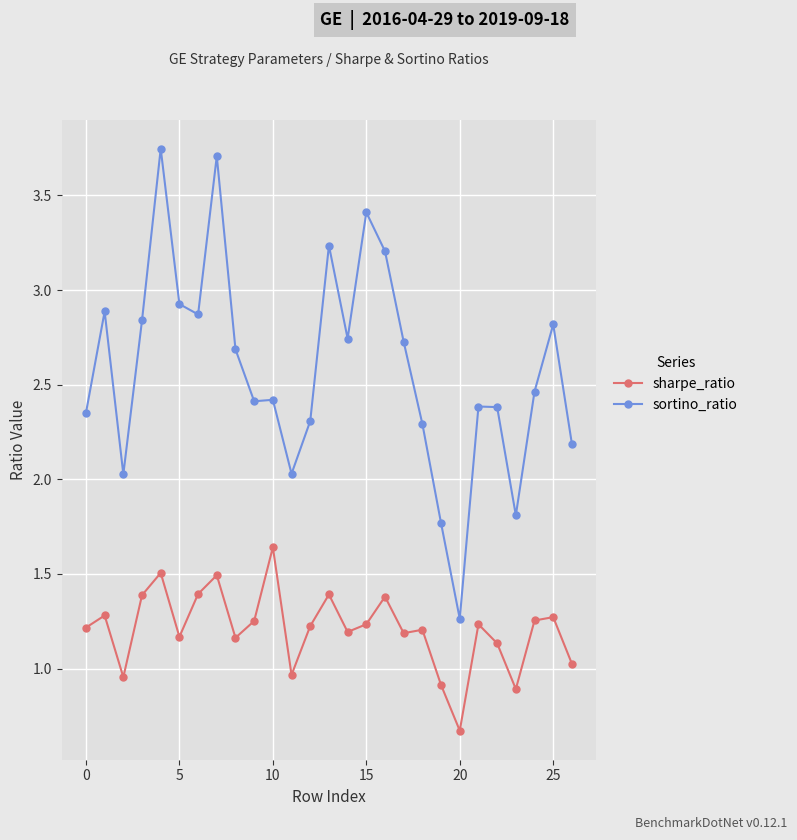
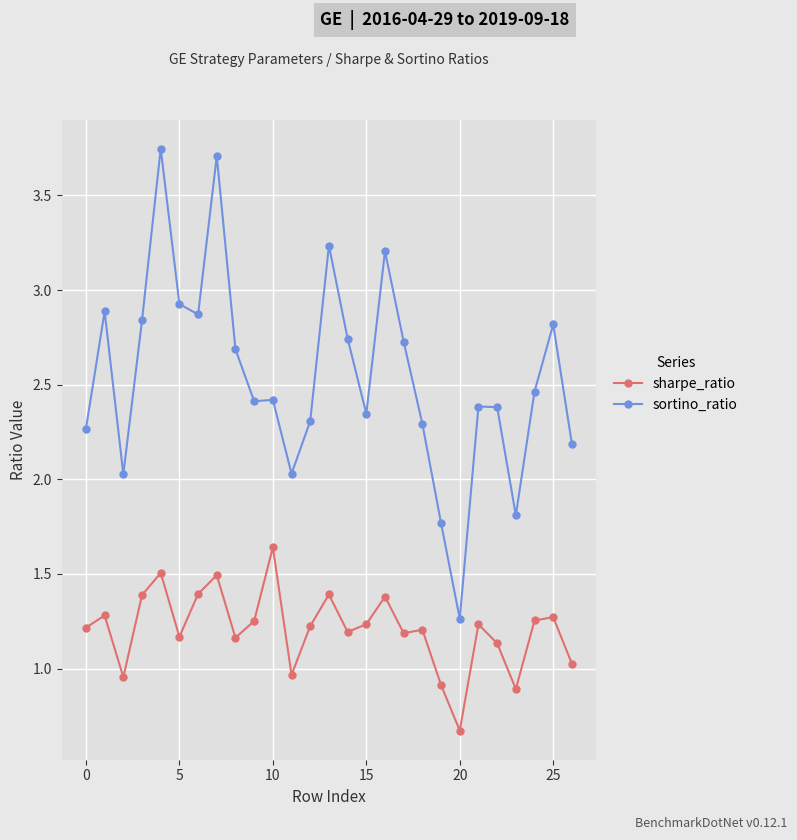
sortino_ratio, 0: 2.35 -> 2.27
sortino_ratio, 15: 3.41 -> 2.35
